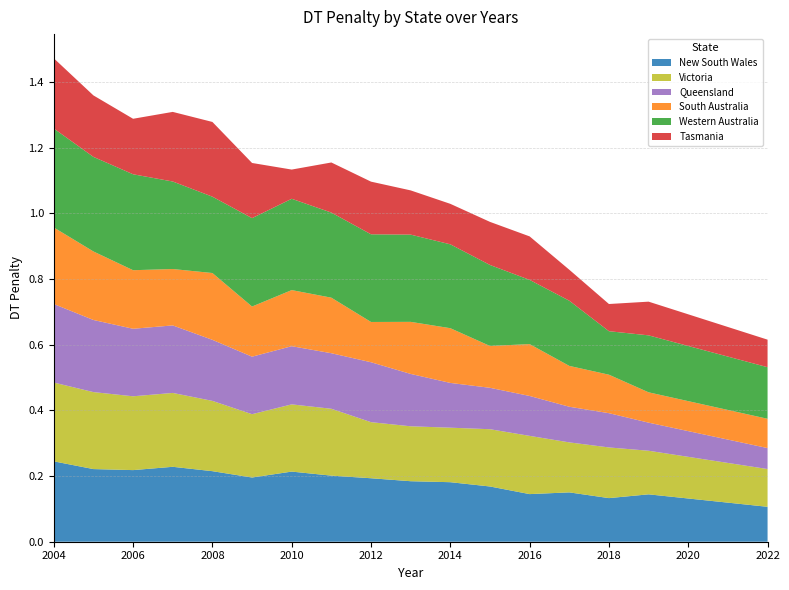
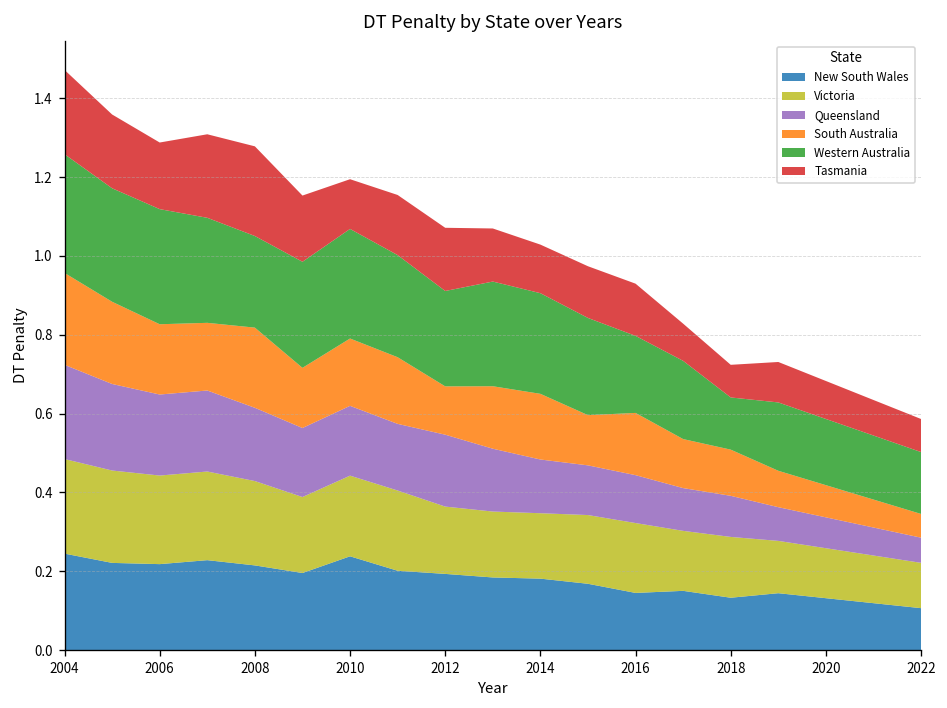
New South Wales, 2010: 0.21 -> 0.24
Tasmania, 2010: 0.09 -> 0.13
Western Australia, 2012: 0.27 -> 0.24
South Australia, 2022: 0.09 -> 0.06
